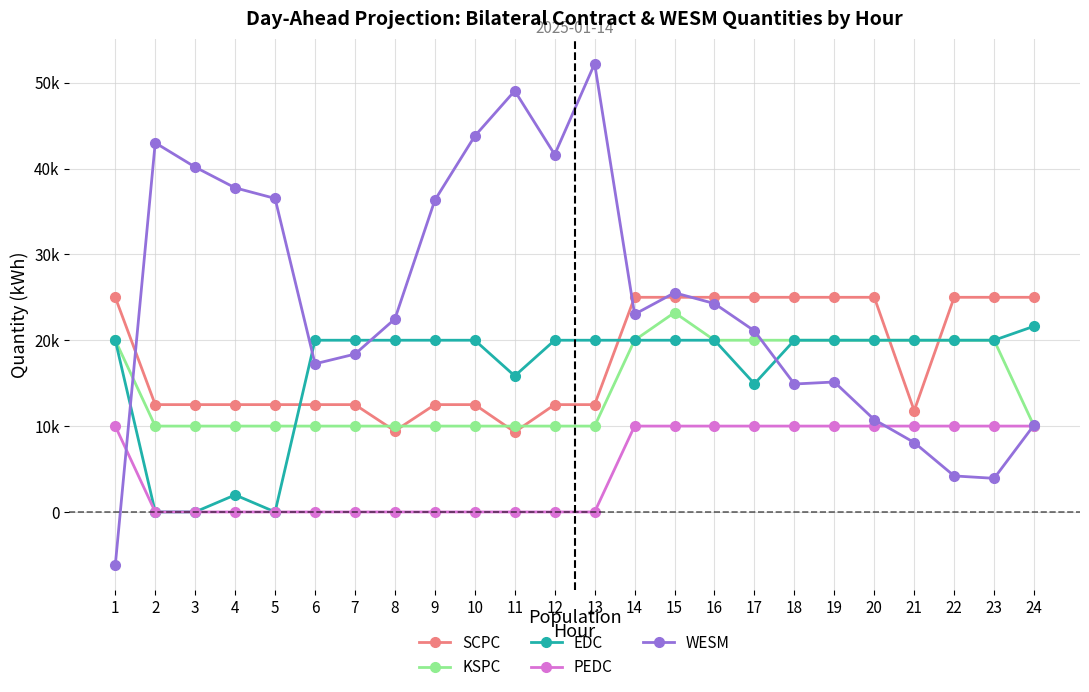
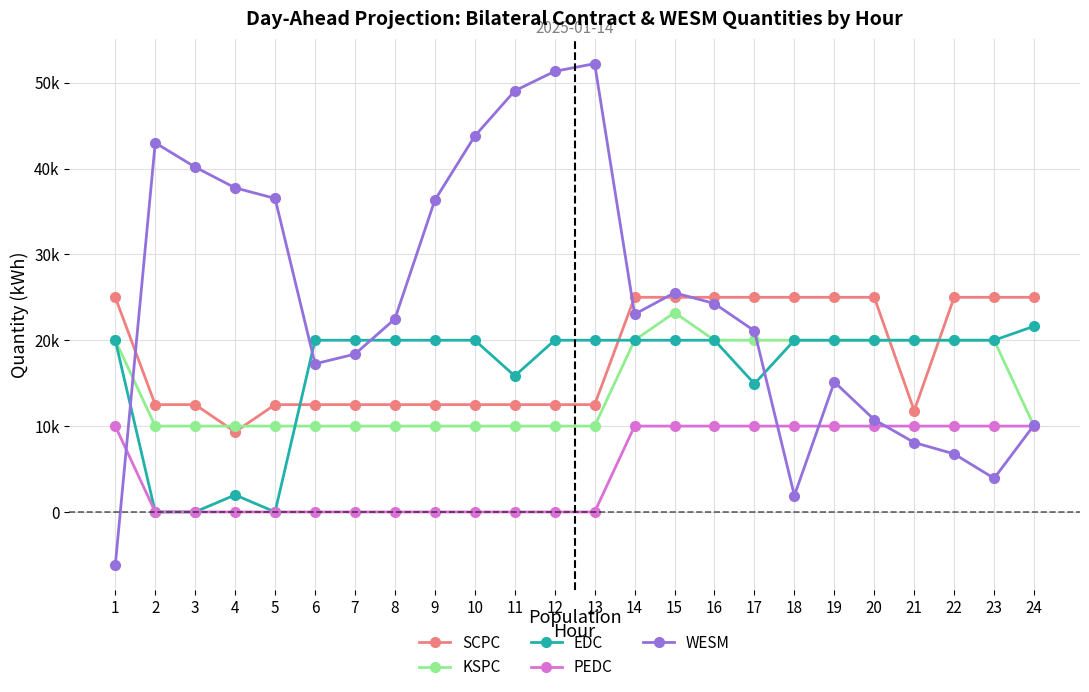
SCPC, 4: 13000 -> 9000
SCPC, 8: 9000 -> 13000
SCPC, 11: 9000 -> 13000
WESM, 12: 42000 -> 51000
WESM, 18: 15000 -> 2000
WESM, 22: 4000 -> 7000
